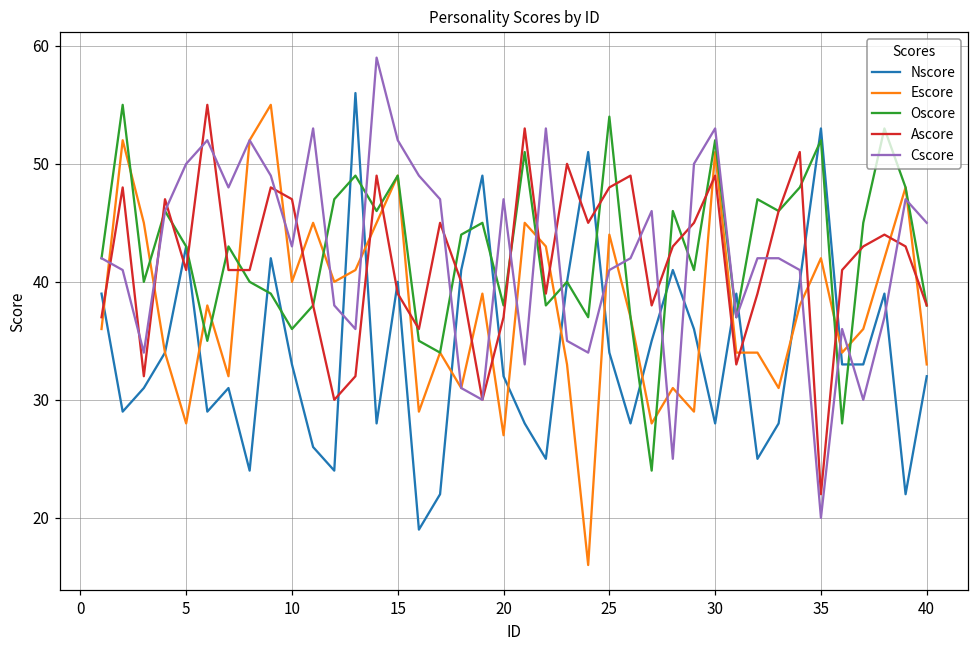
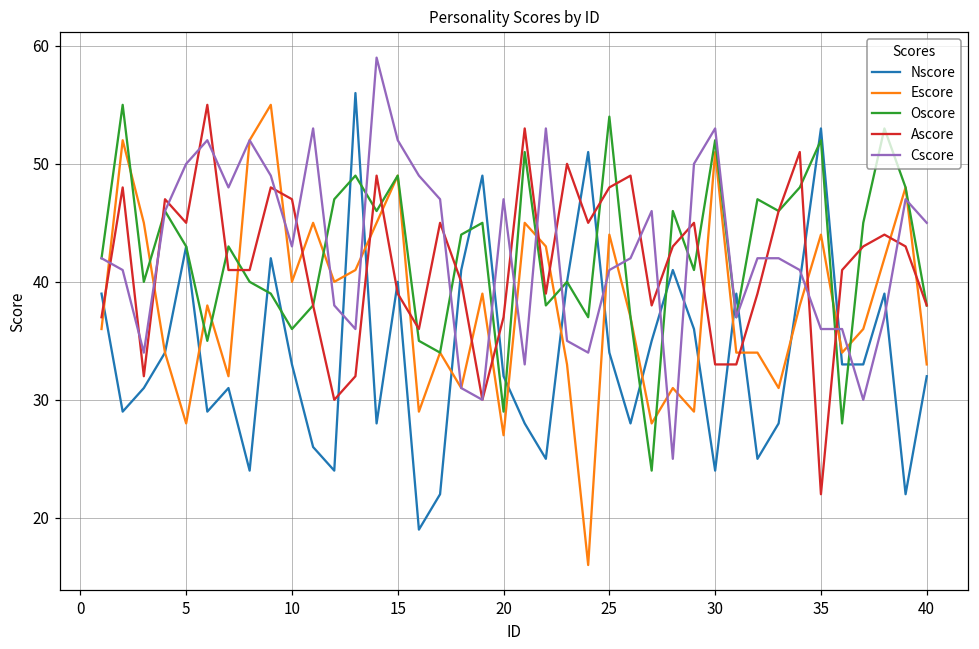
Ascore, 5: 41 -> 45
Oscore, 20: 38 -> 29
Nscore, 30: 28 -> 24
Ascore, 30: 49 -> 33
Escore, 35: 42 -> 44
Cscore, 35: 20 -> 36
